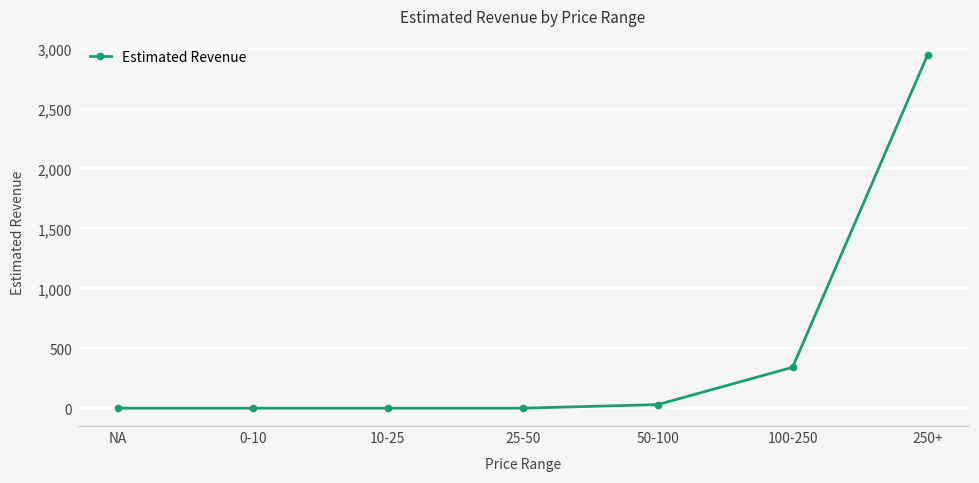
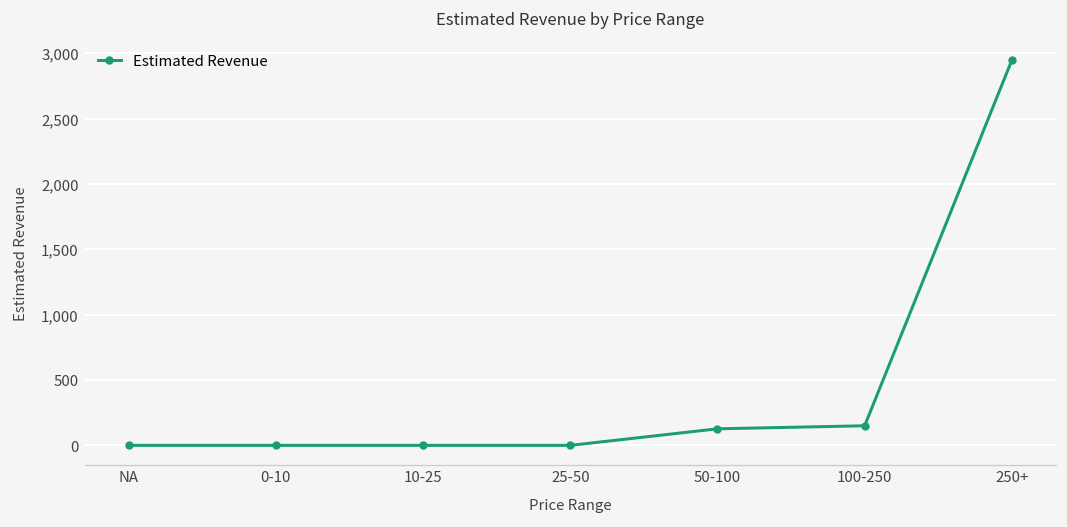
50-100: 30 -> 130
100-250: 340 -> 150
